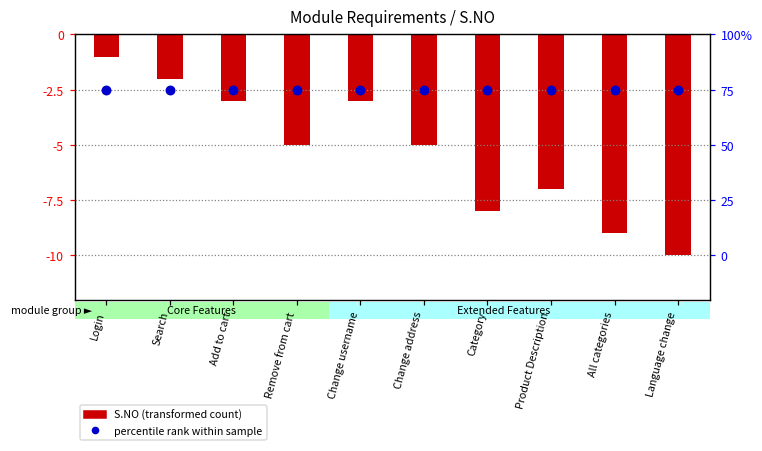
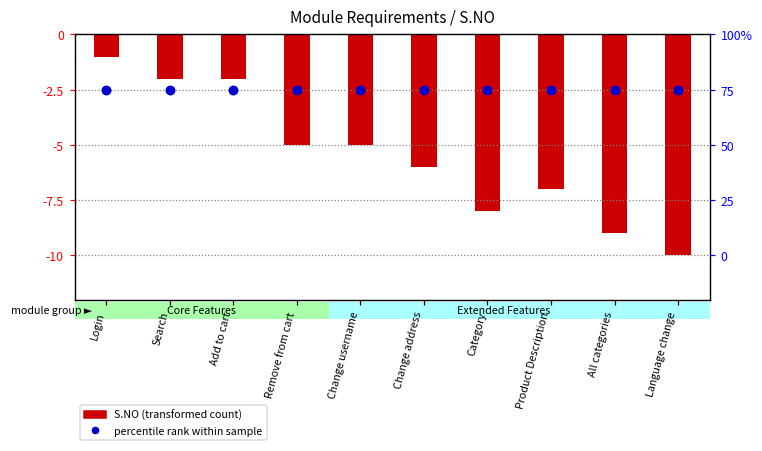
S.NO (transformed count), Add to cart: -3.0 -> -2.0
S.NO (transformed count), Change username: -3.0 -> -5.0
S.NO (transformed count), Change address: -5.0 -> -6.0
